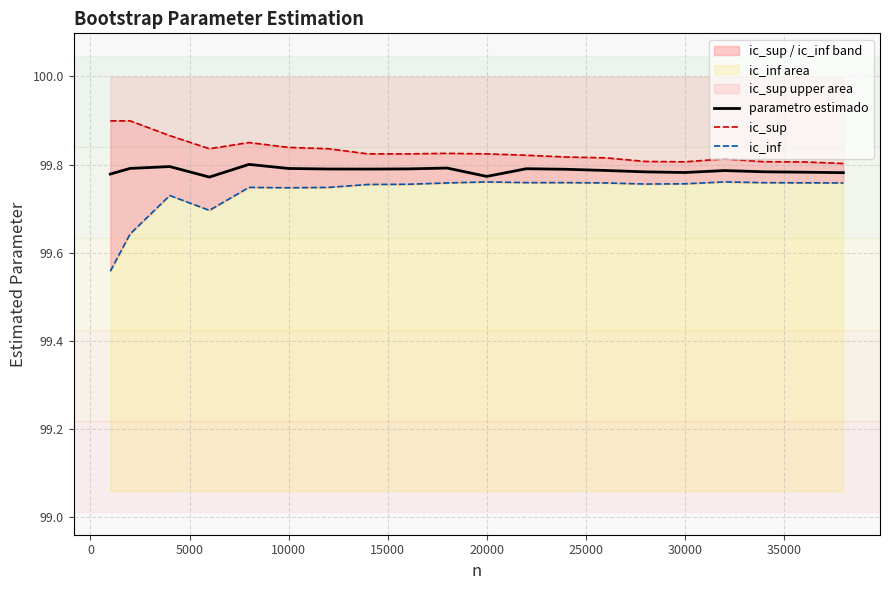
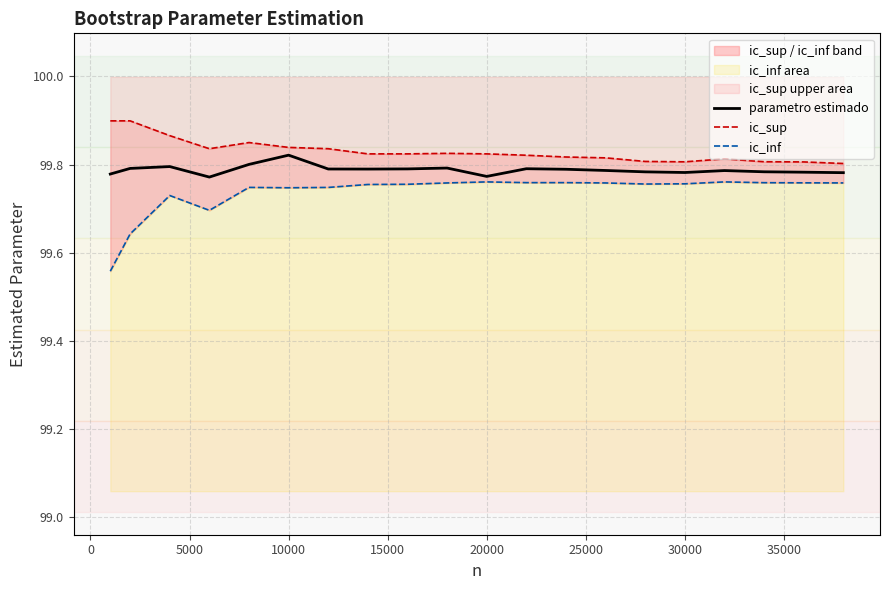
parametro estimado, 10000: 99.79 -> 99.82
